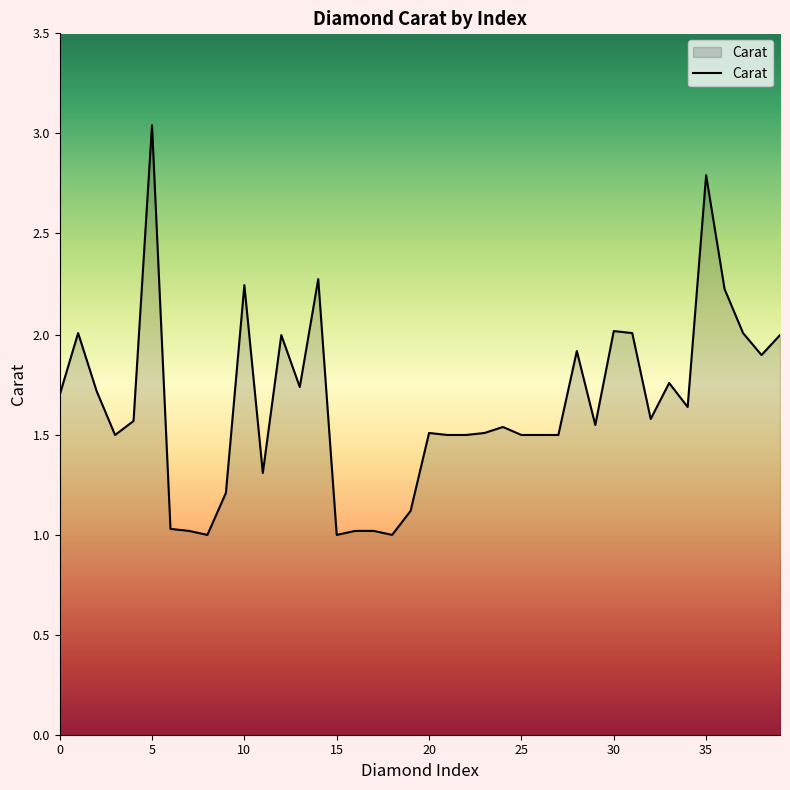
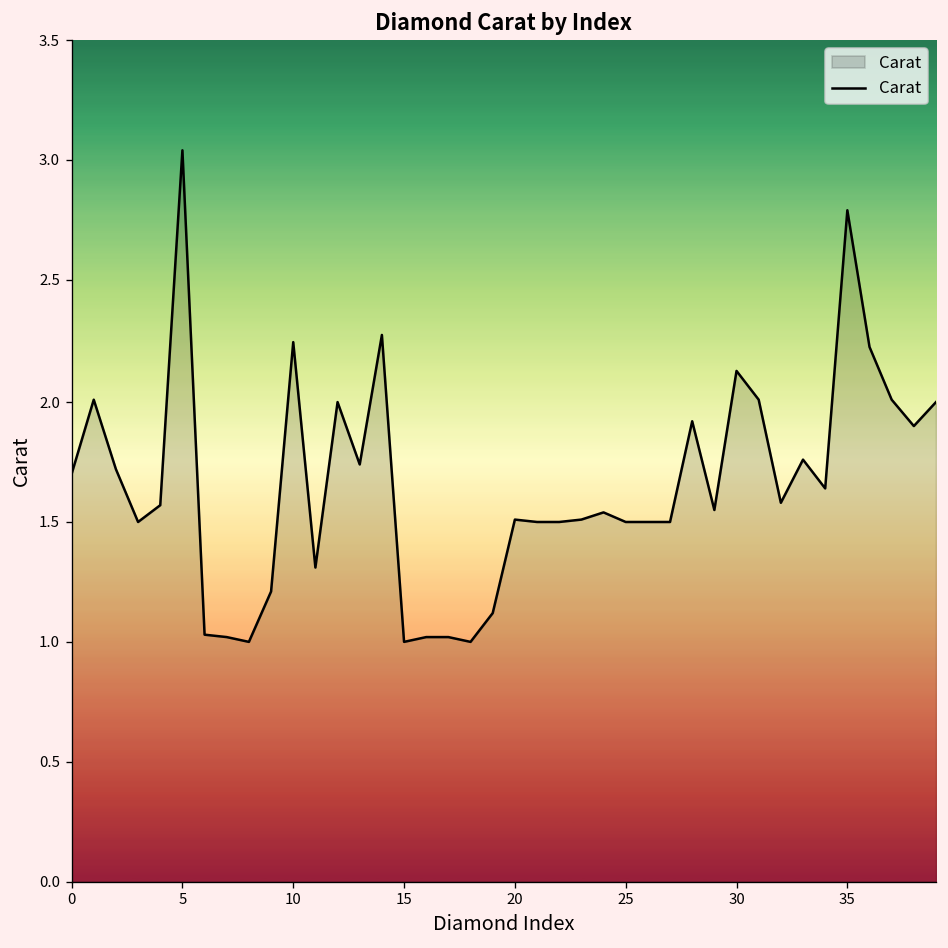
30: 2.02 -> 2.13
